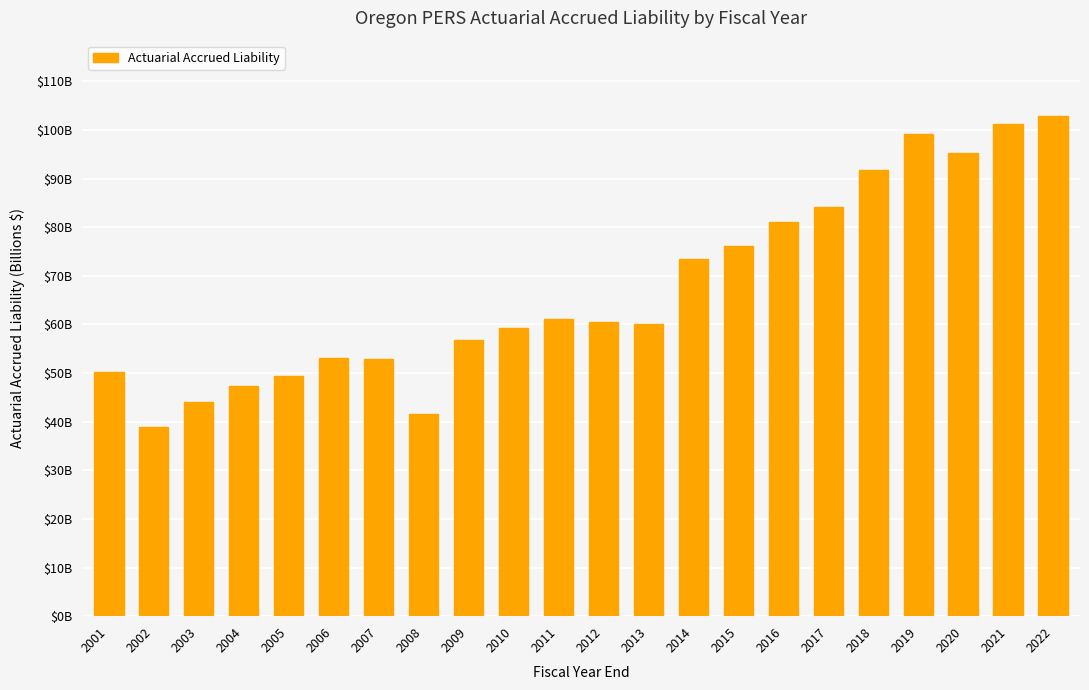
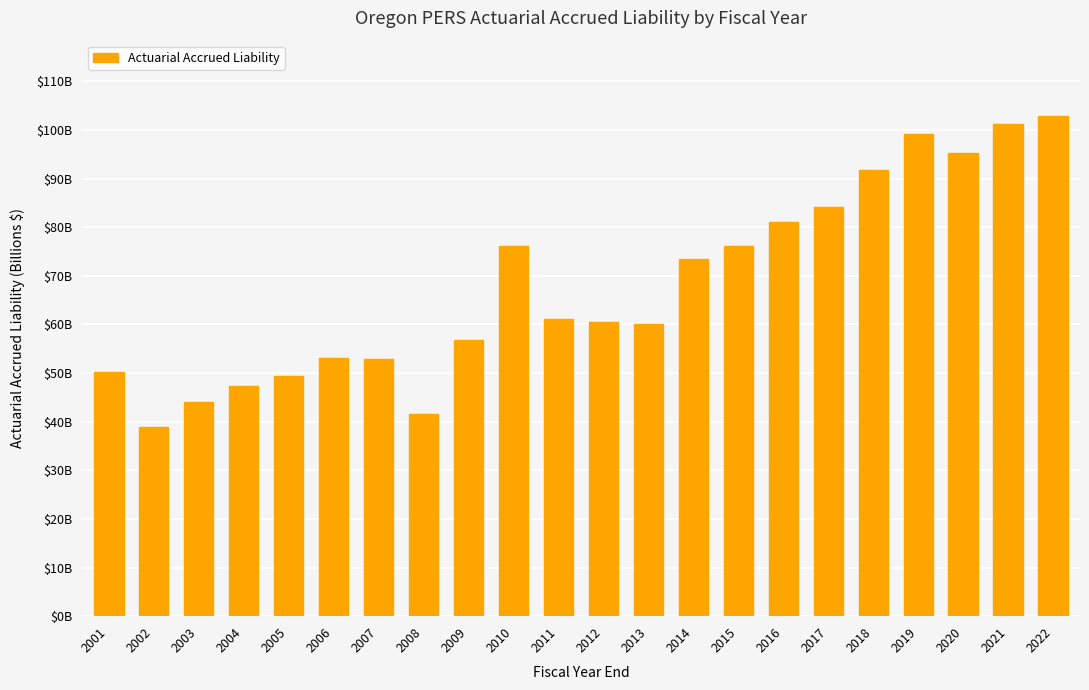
2010: $59000000000 -> $76000000000
